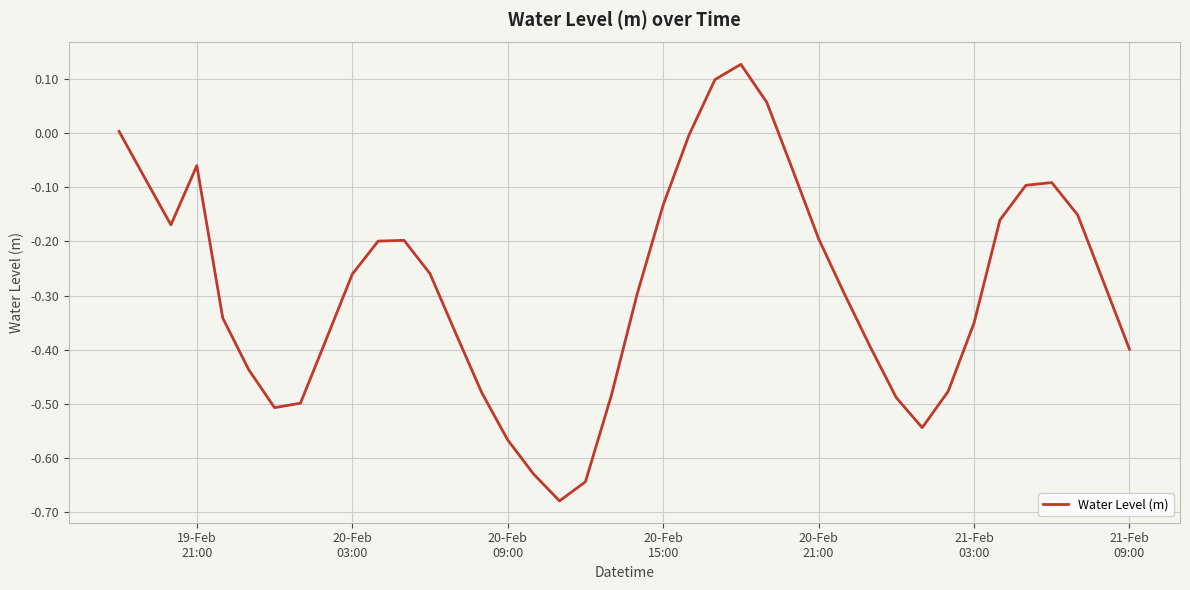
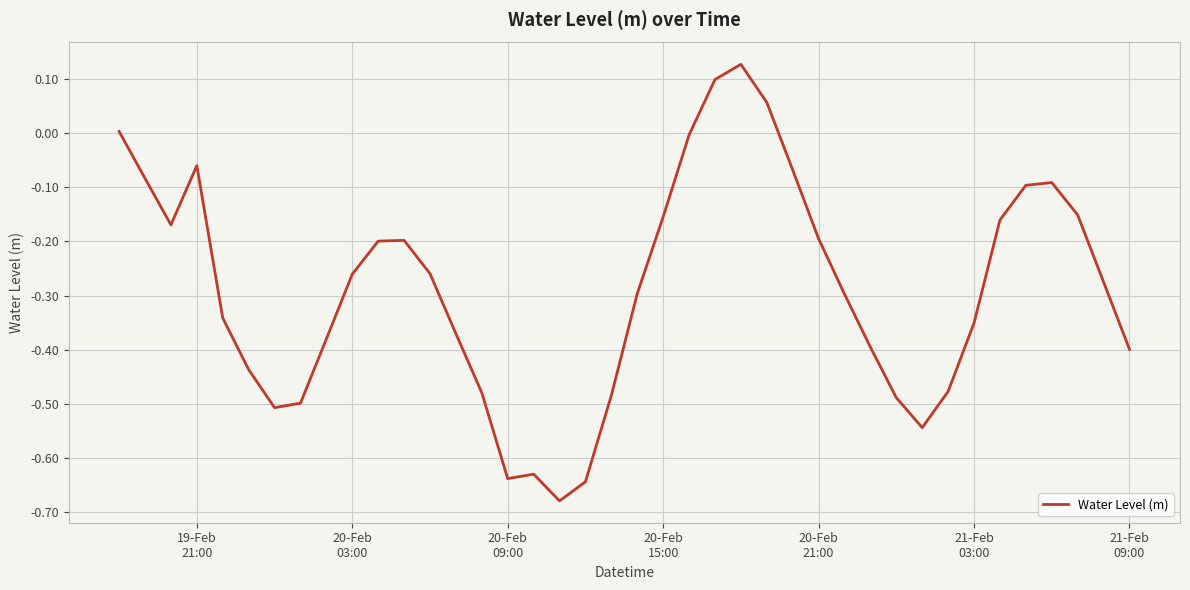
20-Feb 09:00: -0.57 -> -0.64
20-Feb 15:00: -0.13 -> -0.15
